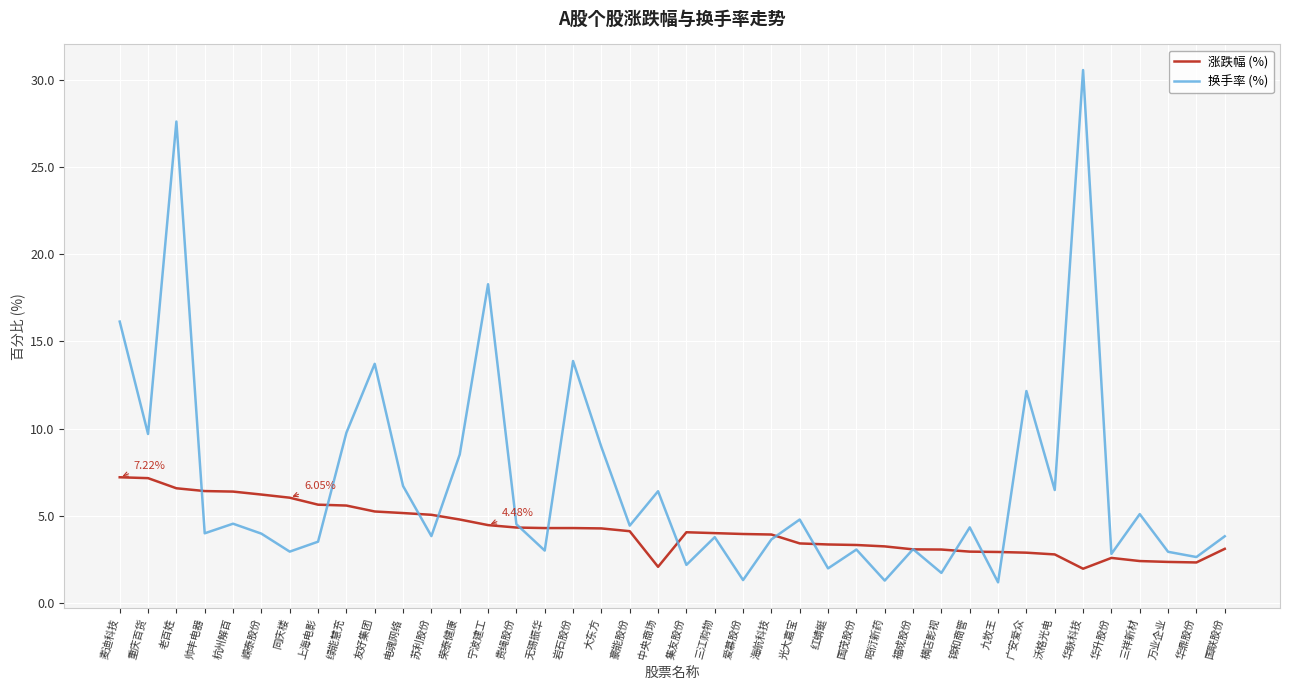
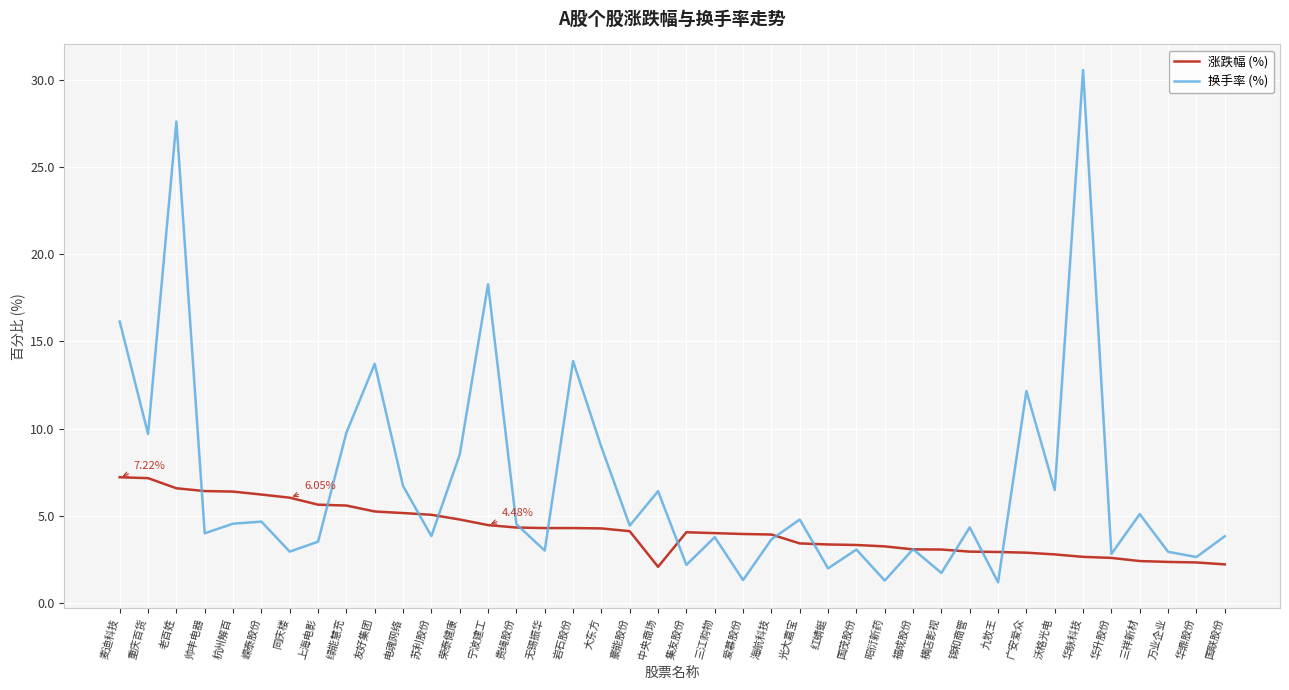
换手率 (%), 嵘泰股份: 4.0 -> 4.7
涨跌幅 (%), 华脉科技: 2.0 -> 2.7
涨跌幅 (%), 国联股份: 3.1 -> 2.2
